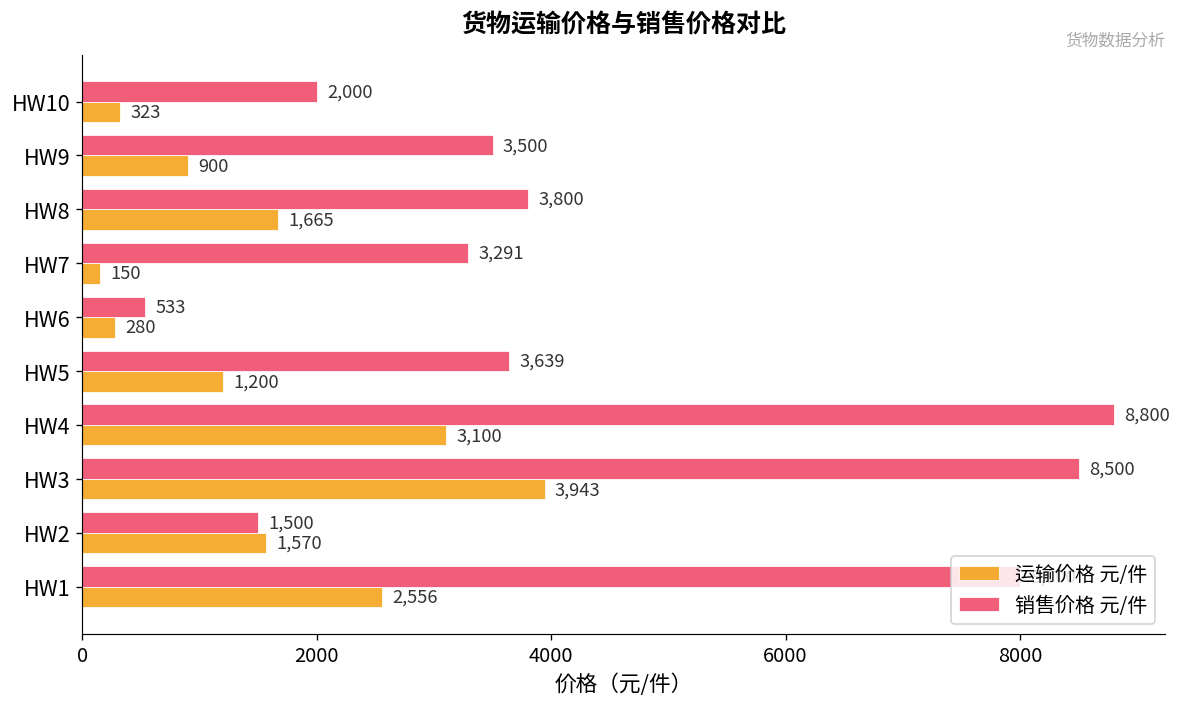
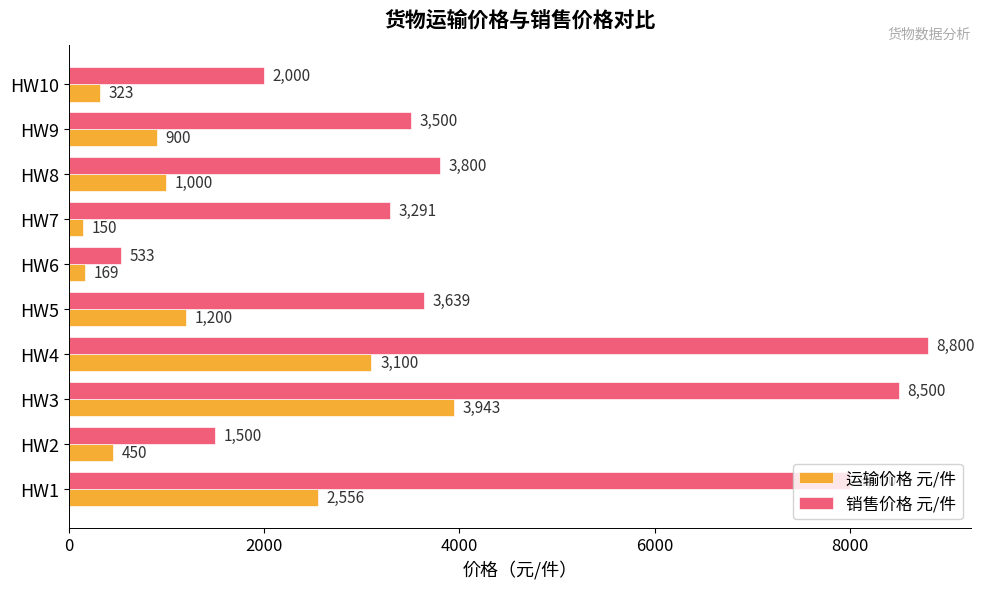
运输价格 元/件, HW8: 1,665 -> 1,000
运输价格 元/件, HW6: 280 -> 169
运输价格 元/件, HW2: 1,570 -> 450
